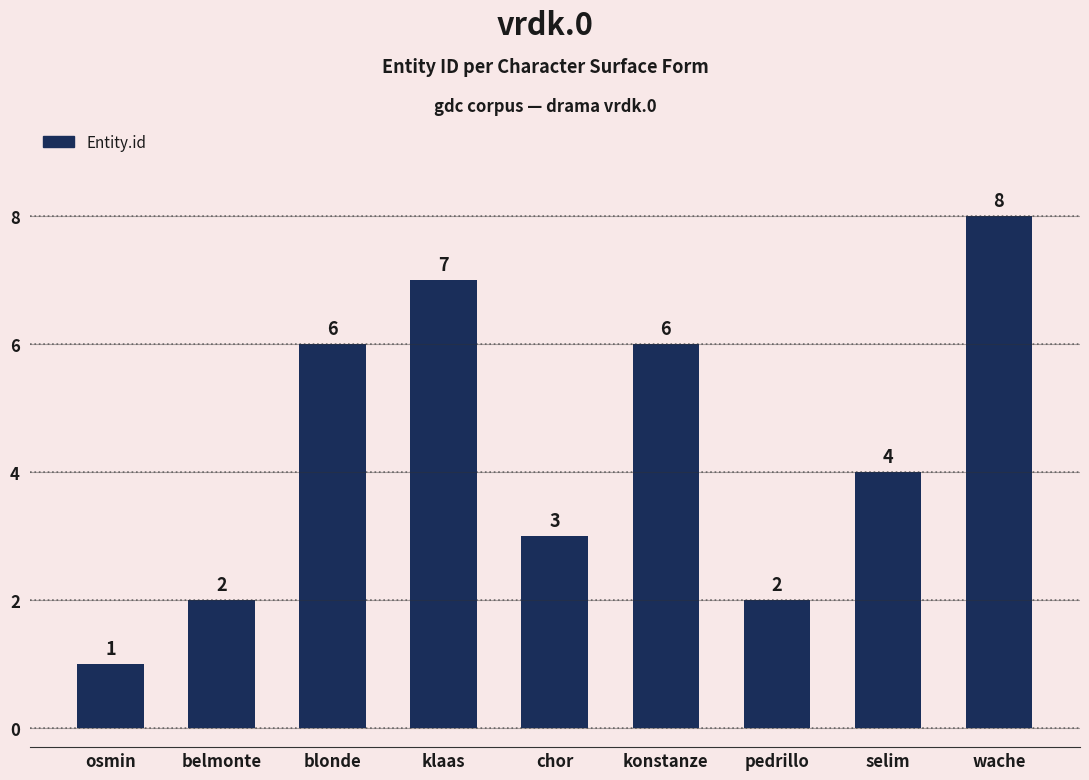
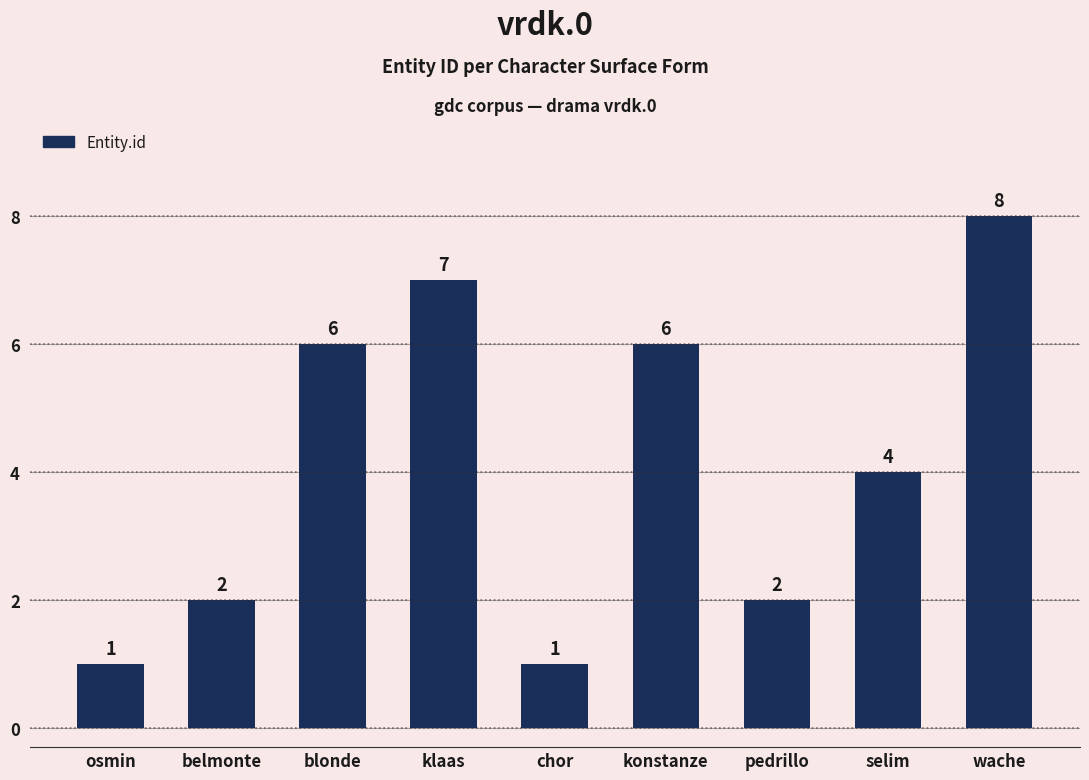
chor: 3 -> 1
